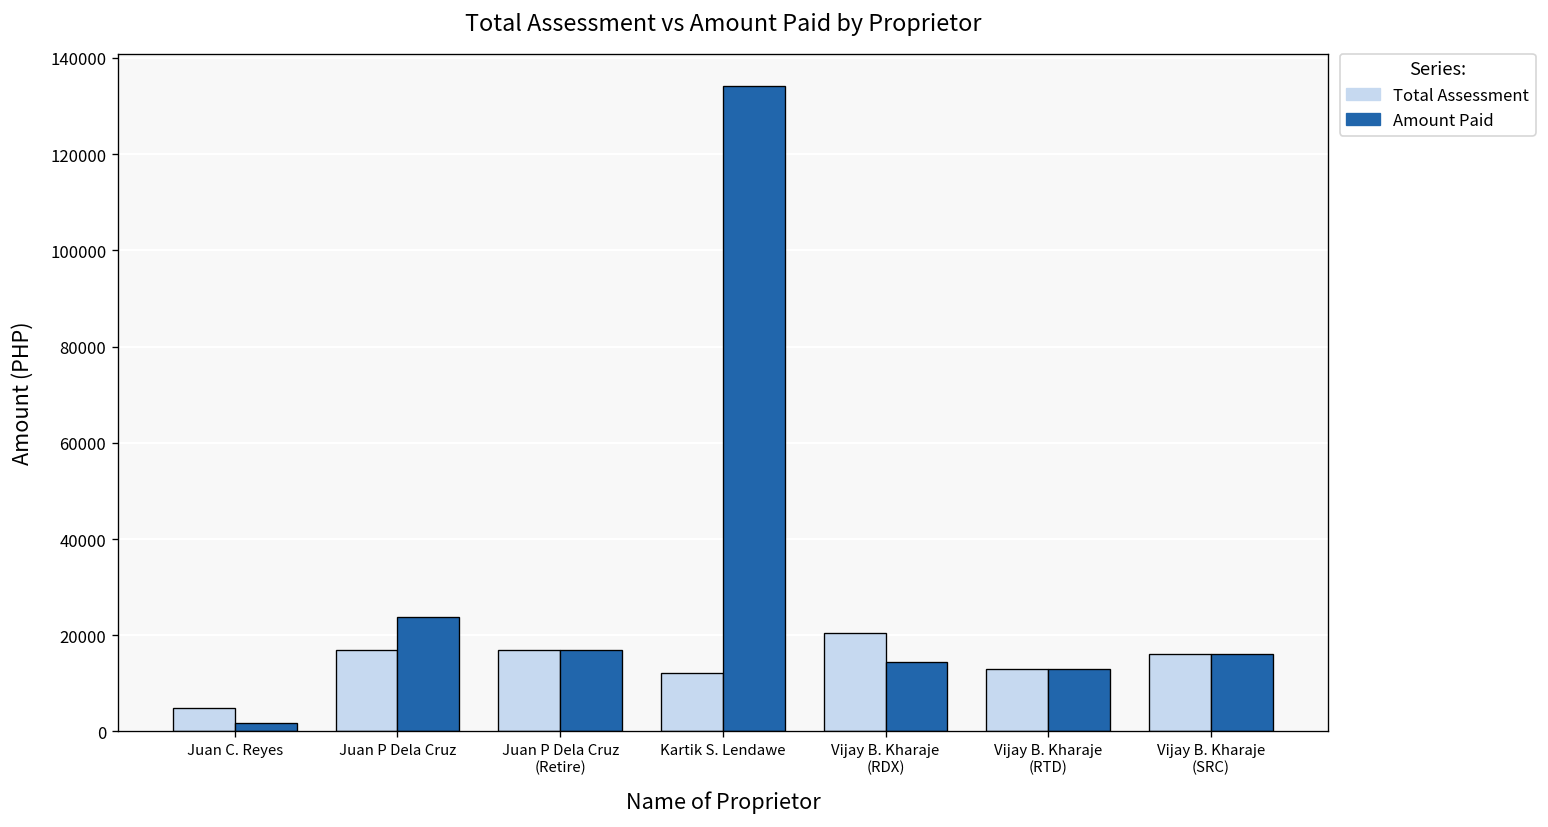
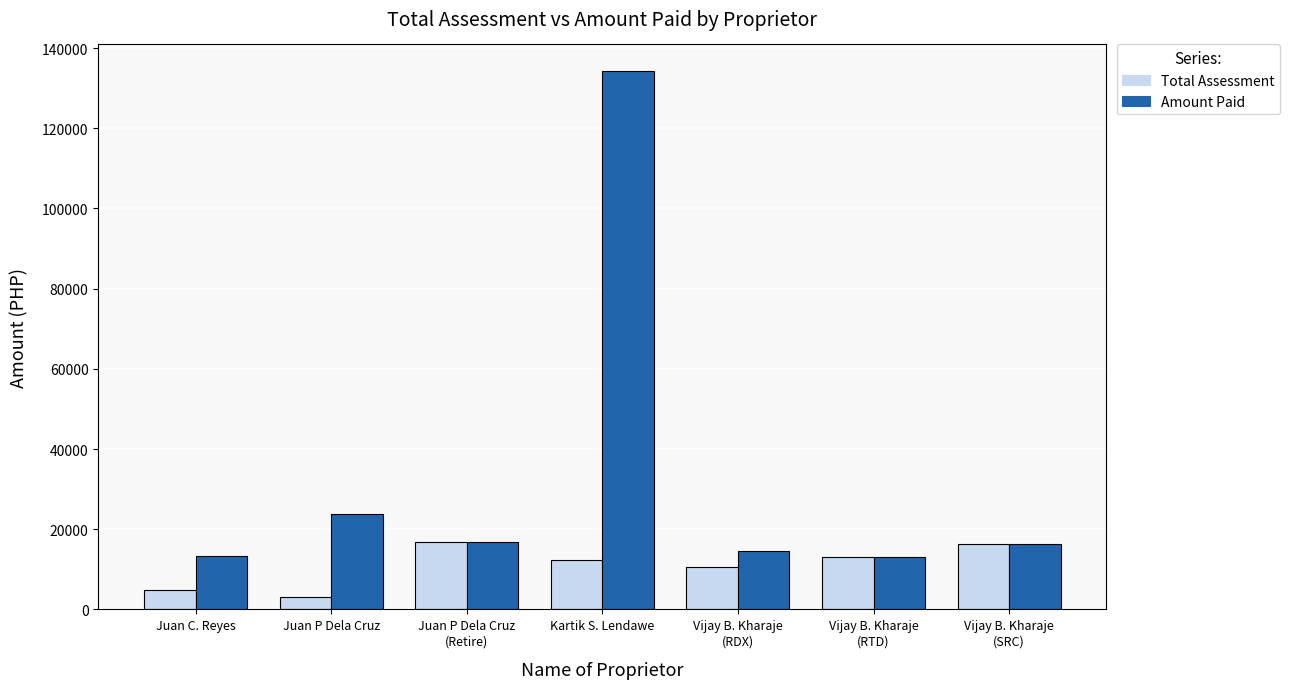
Amount Paid, Juan C. Reyes: 2000 -> 13000
Total Assessment, Juan P Dela Cruz: 17000 -> 3000
Total Assessment, Vijay B. Kharaje (RDX): 21000 -> 11000
